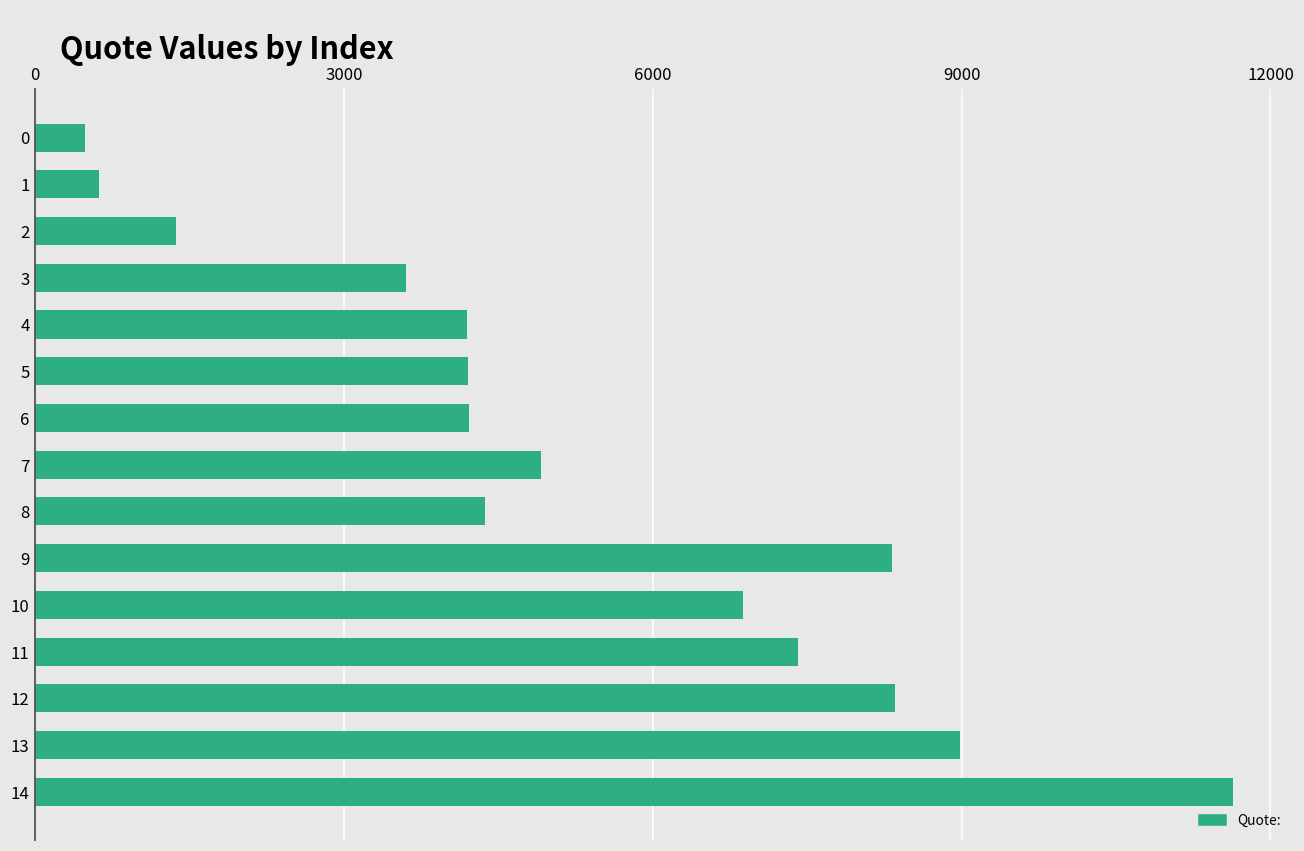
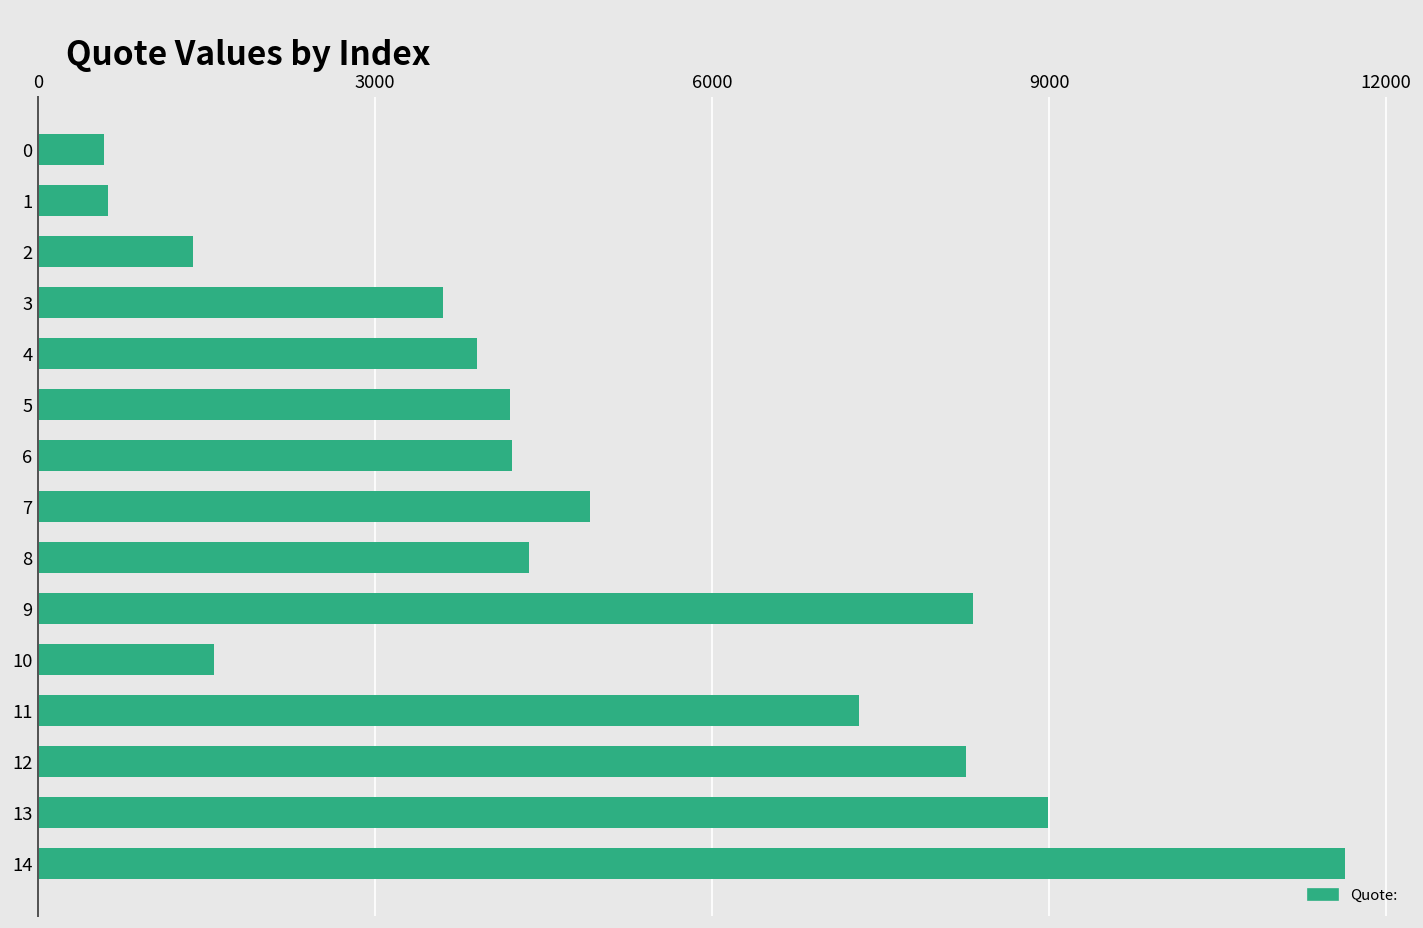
0: 500 -> 600
4: 4200 -> 3900
10: 6900 -> 1600
11: 7400 -> 7300
12: 8400 -> 8300
